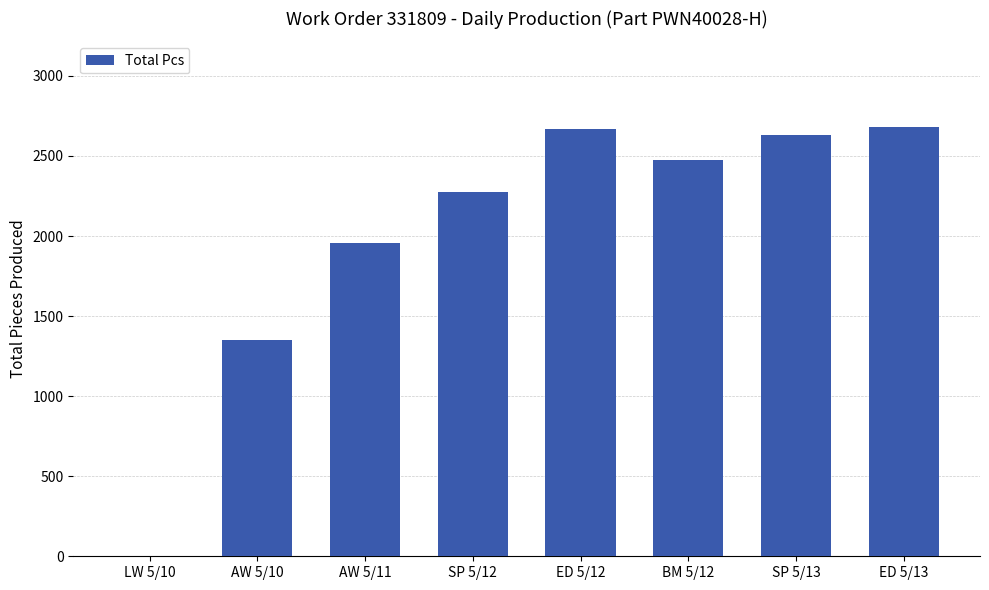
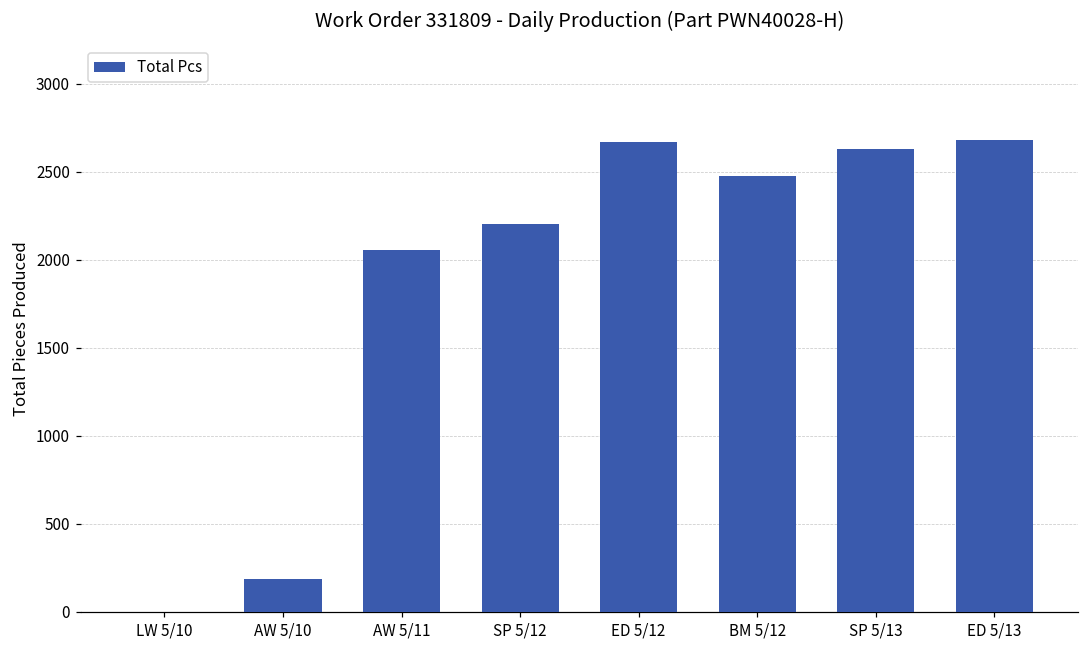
AW 5/10: 1350 -> 190
AW 5/11: 1960 -> 2060
SP 5/12: 2280 -> 2200
